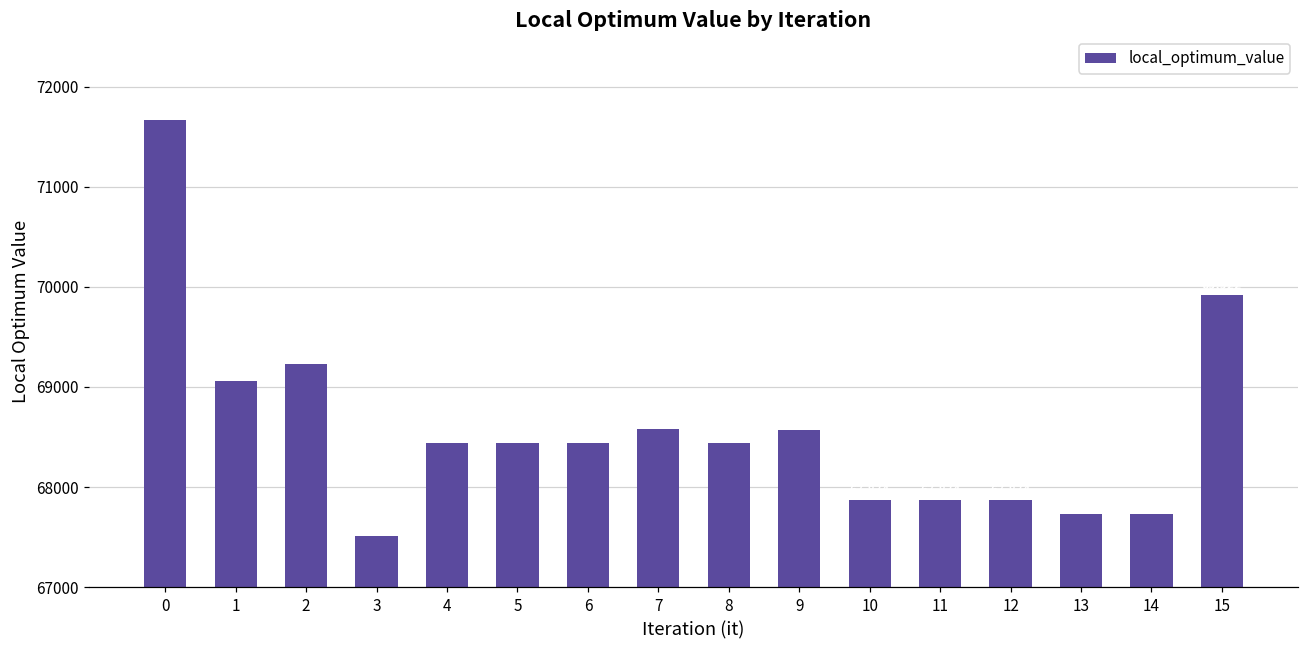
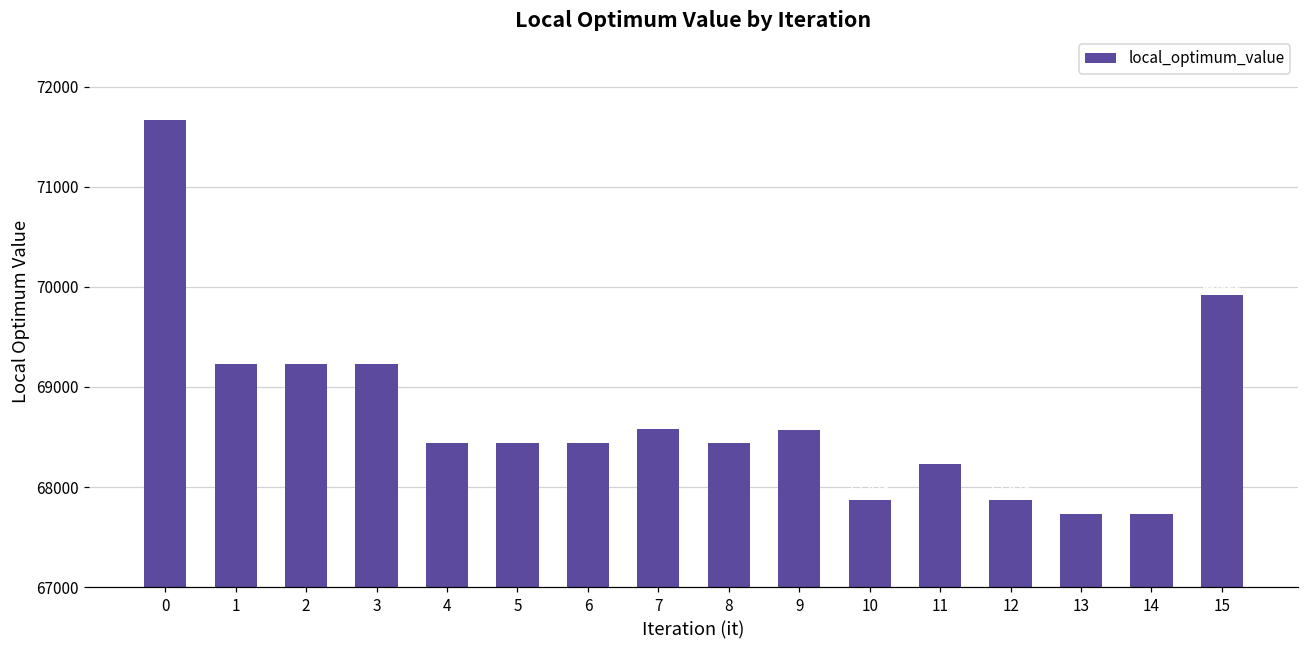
1: 69100 -> 69200
3: 67500 -> 69200
11: 67900 -> 68200
